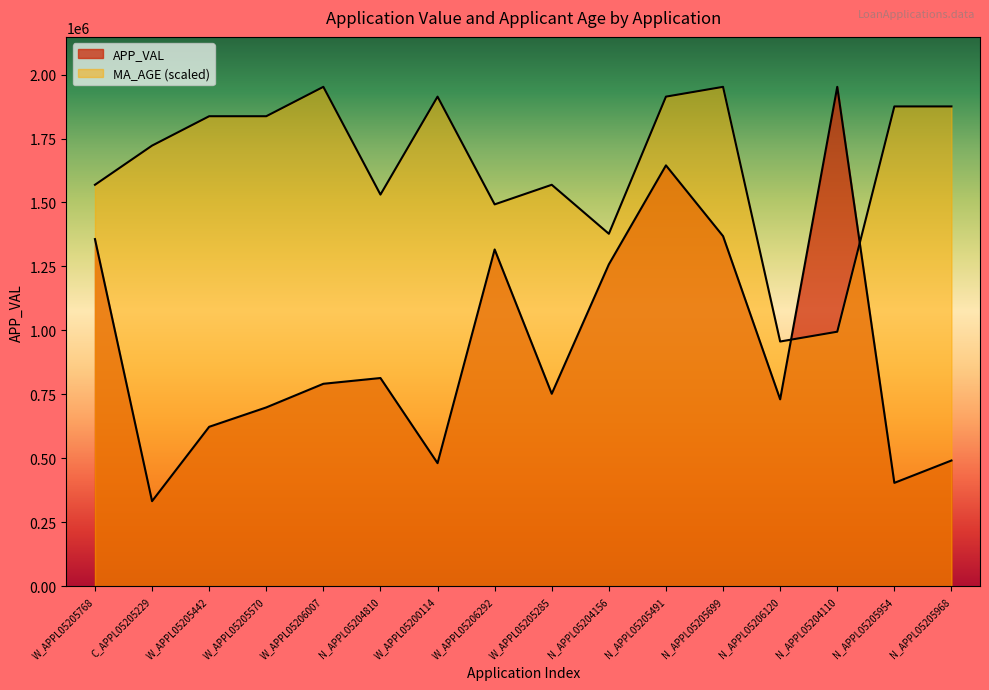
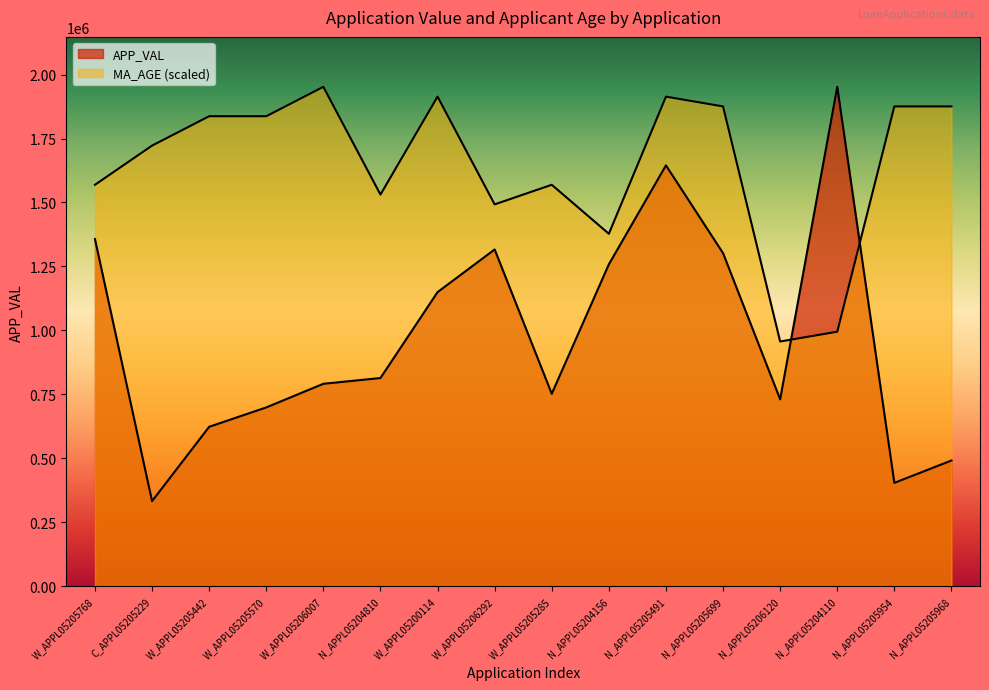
APP_VAL, W_APPL05200114: 480000 -> 1150000
APP_VAL, N_APPL05205699: 1370000 -> 1300000
MA_AGE (scaled), N_APPL05205699: 1950000 -> 1880000
